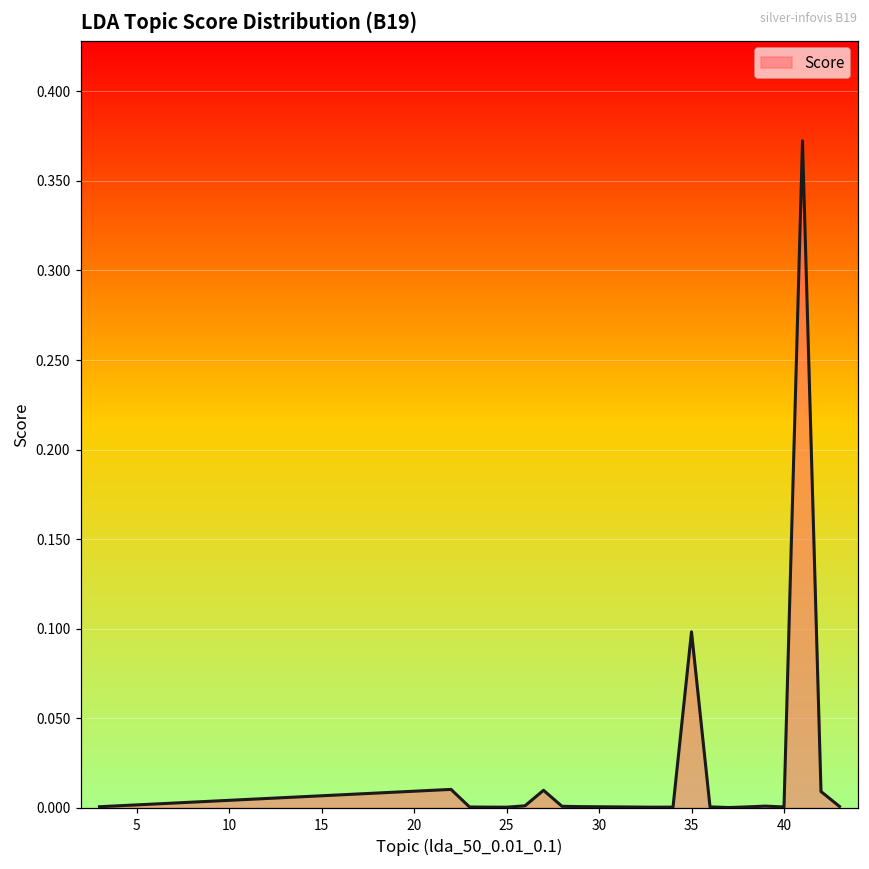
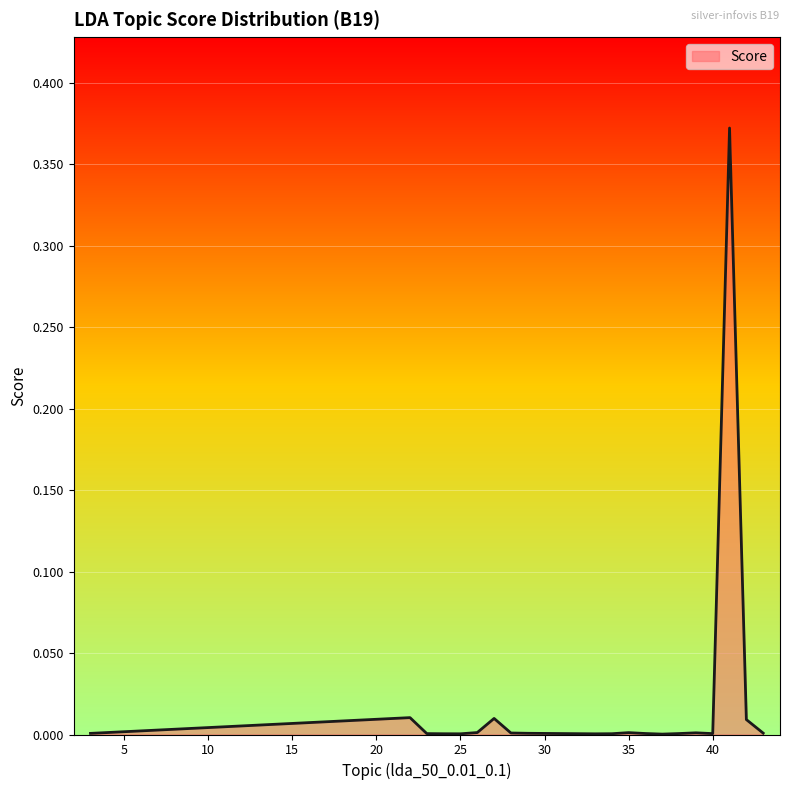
35: 0.098 -> 0.001
